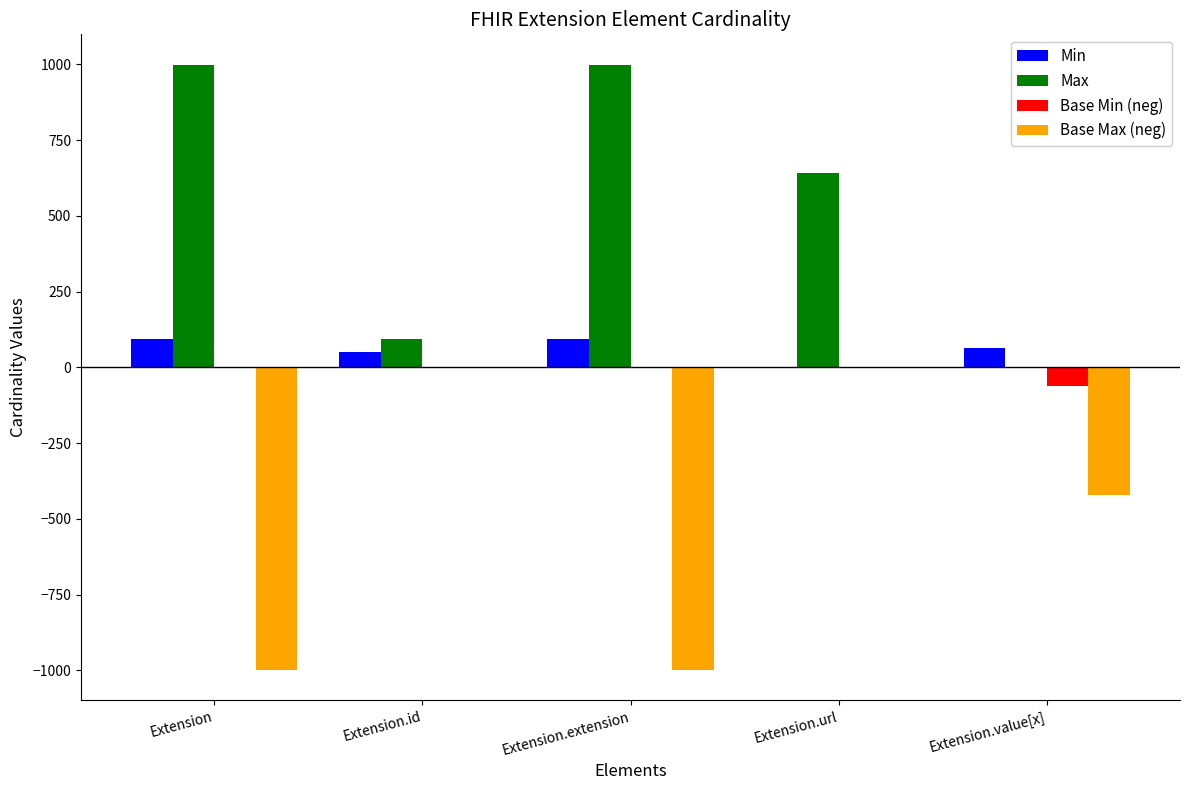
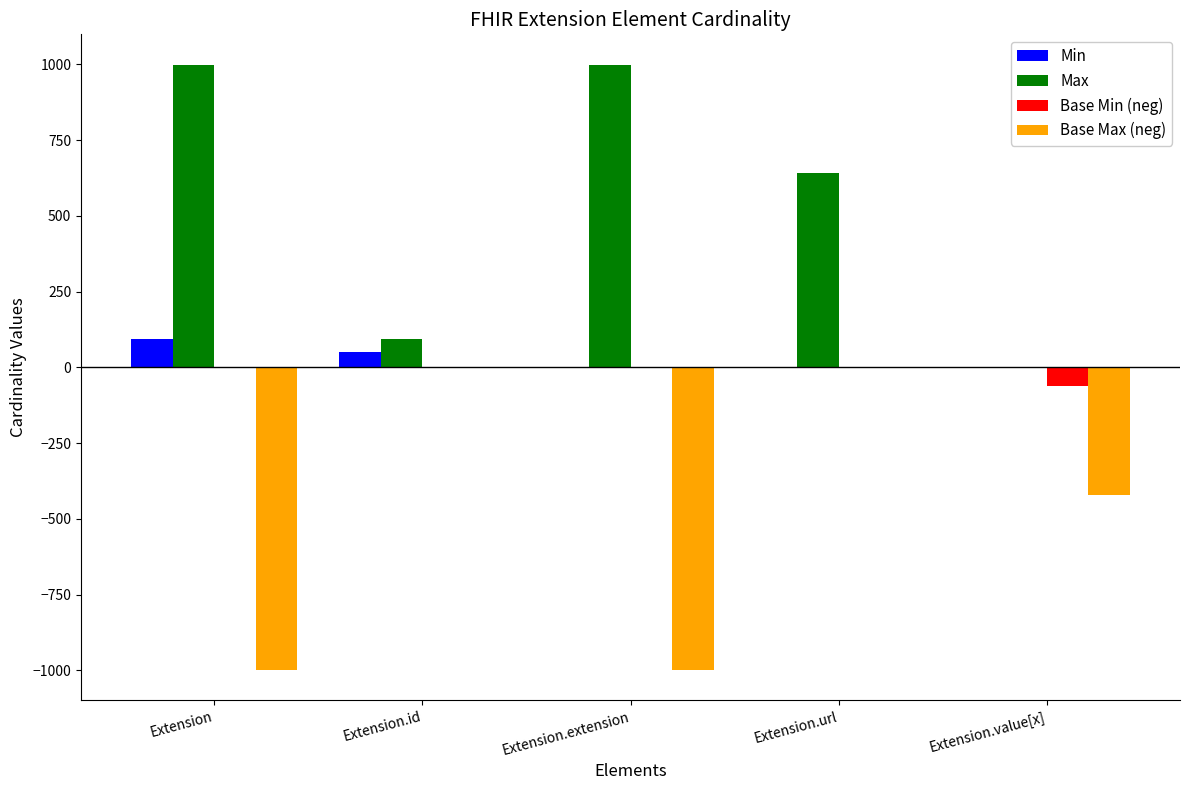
Min, Extension.extension: 100 -> 0
Min, Extension.value[x]: 60 -> 0
